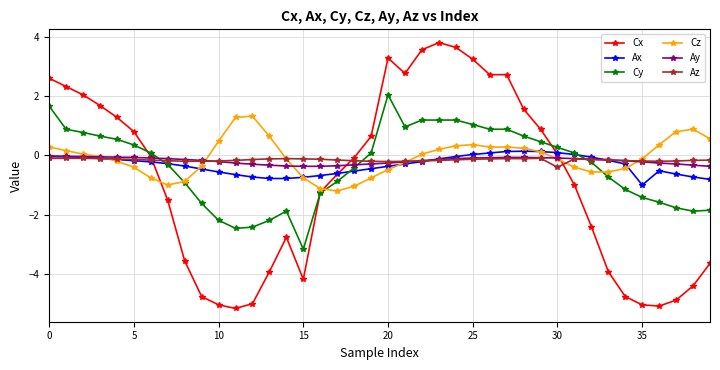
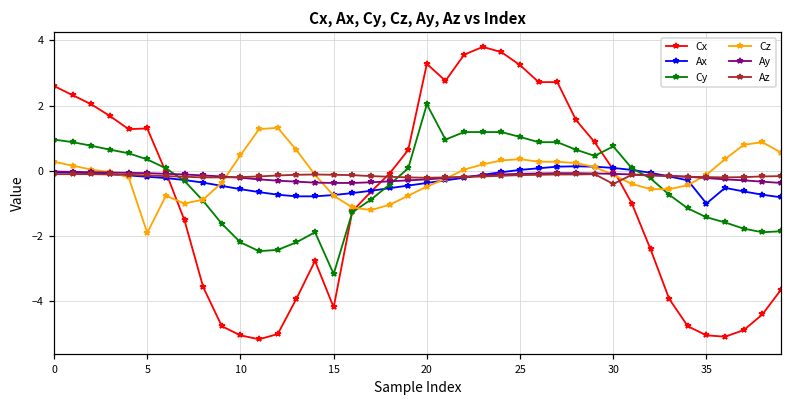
Cy, 0: 1.7 -> 1.0
Cx, 5: 0.8 -> 1.3
Cz, 5: -0.4 -> -1.9
Cy, 30: 0.3 -> 0.8
